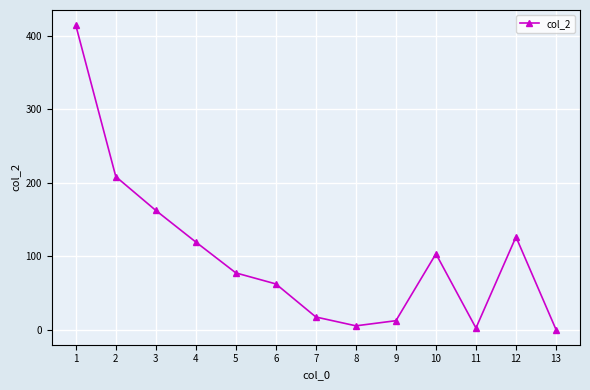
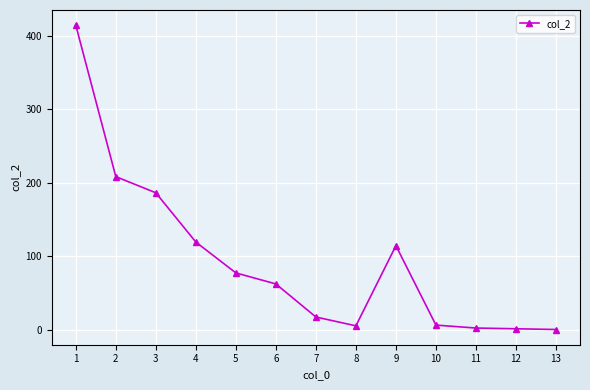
3: 160 -> 190
9: 10 -> 110
10: 100 -> 10
12: 130 -> 0
